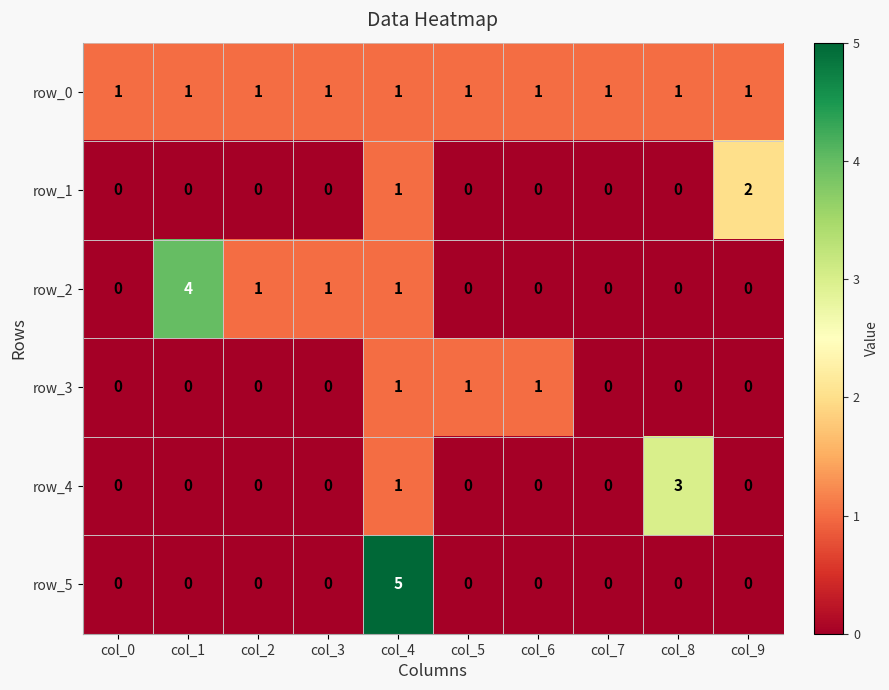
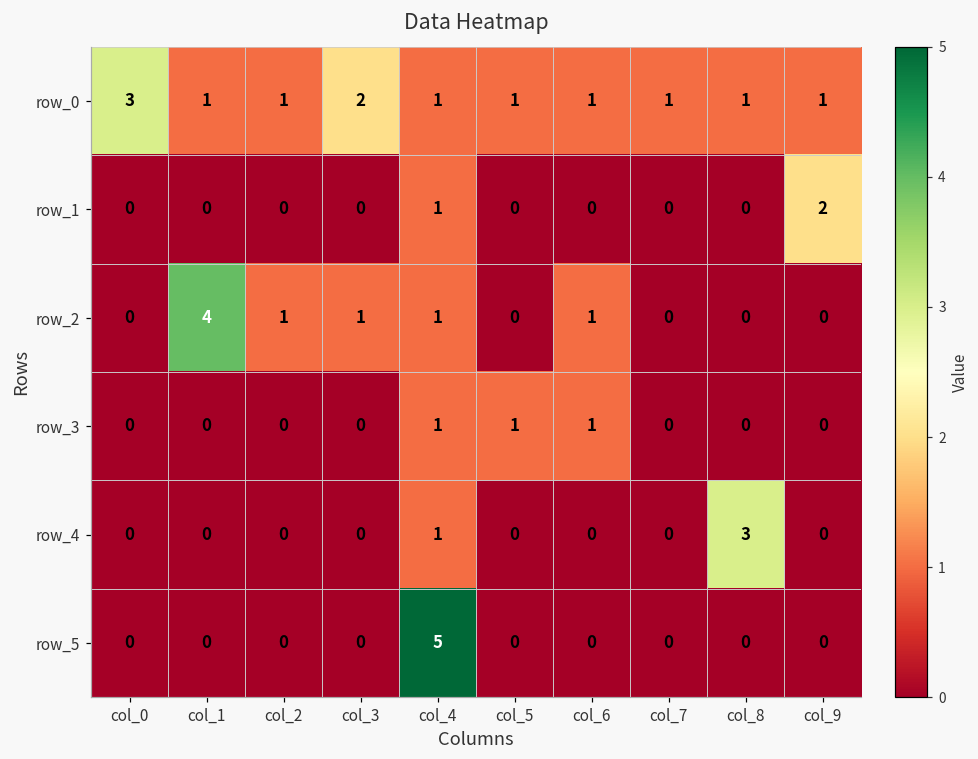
row_0, col_0: 1 -> 3
row_0, col_3: 1 -> 2
row_2, col_6: 0 -> 1
